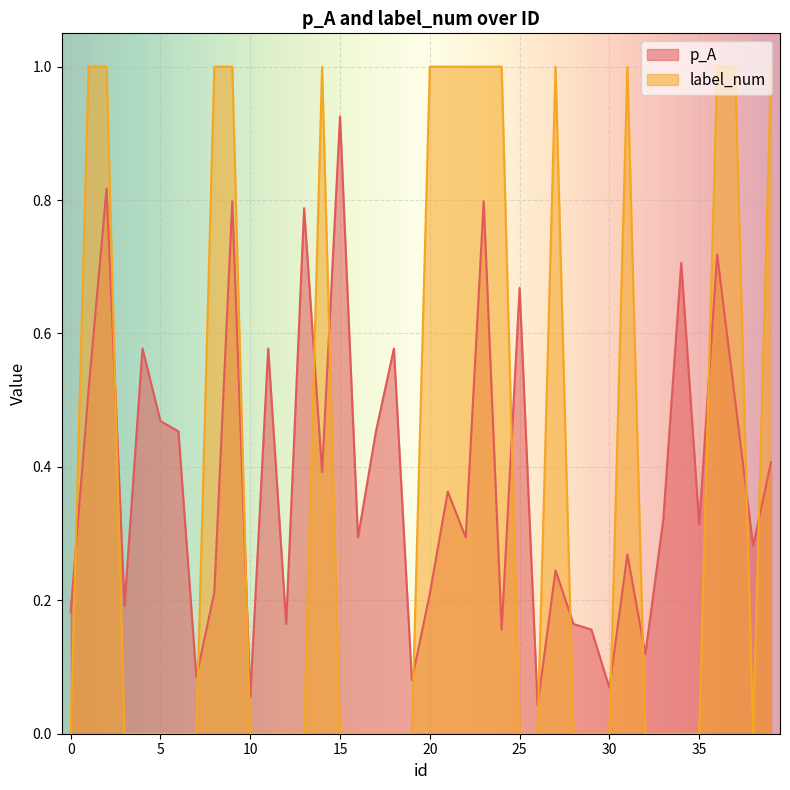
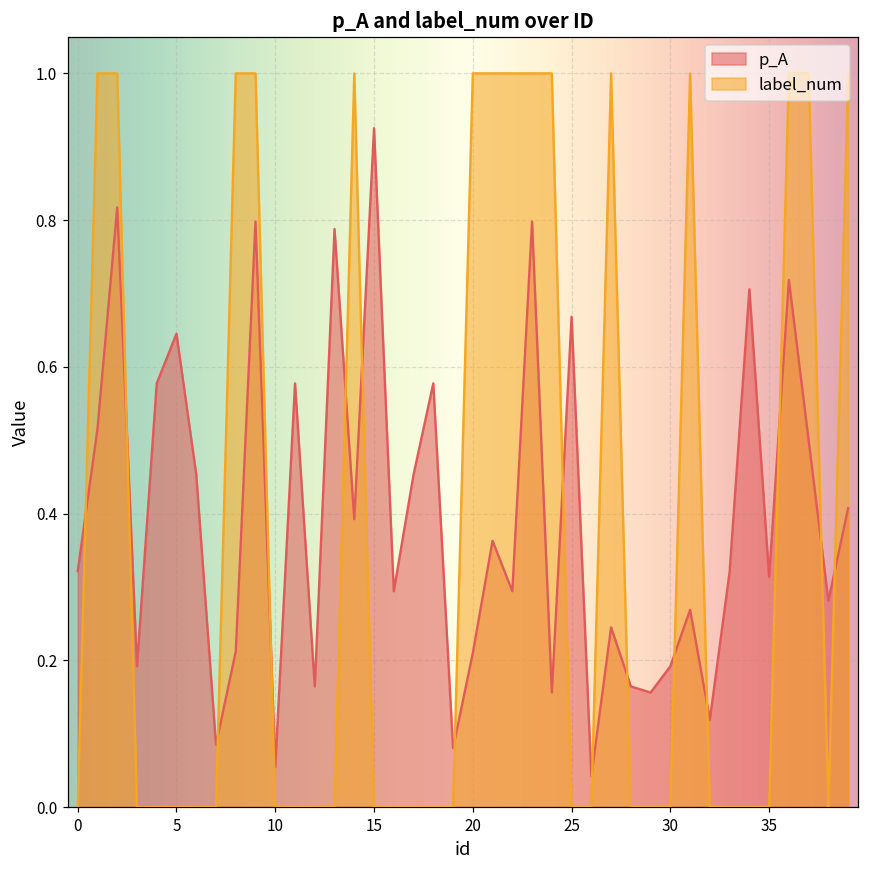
p_A, 0: 0.18 -> 0.32
p_A, 5: 0.47 -> 0.65
p_A, 30: 0.07 -> 0.19
